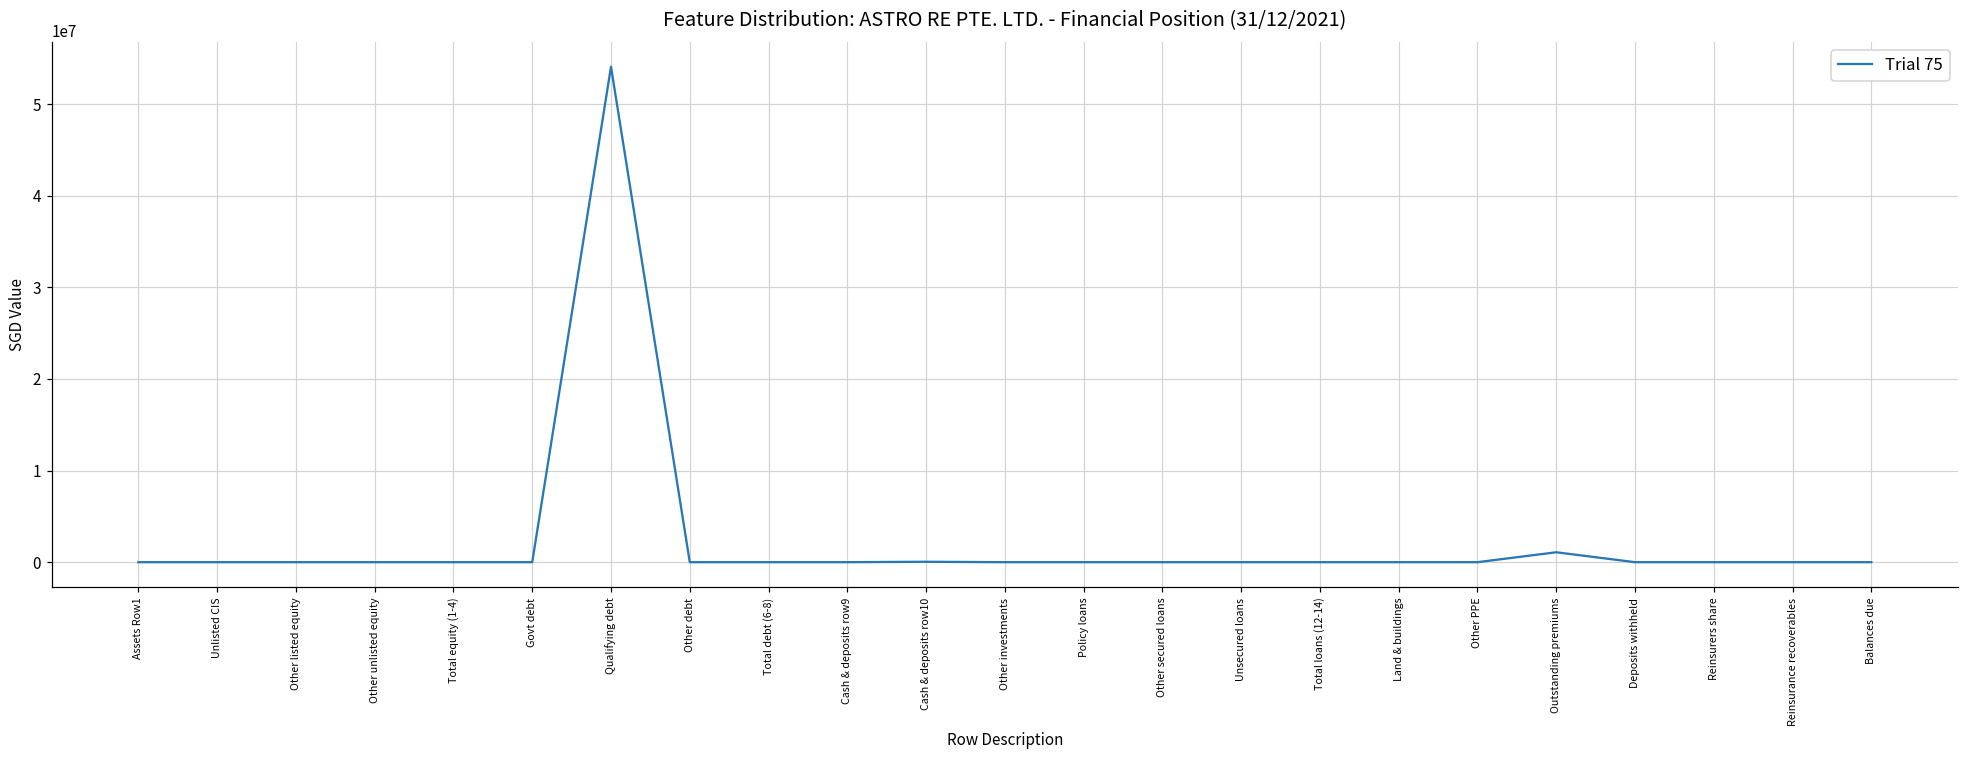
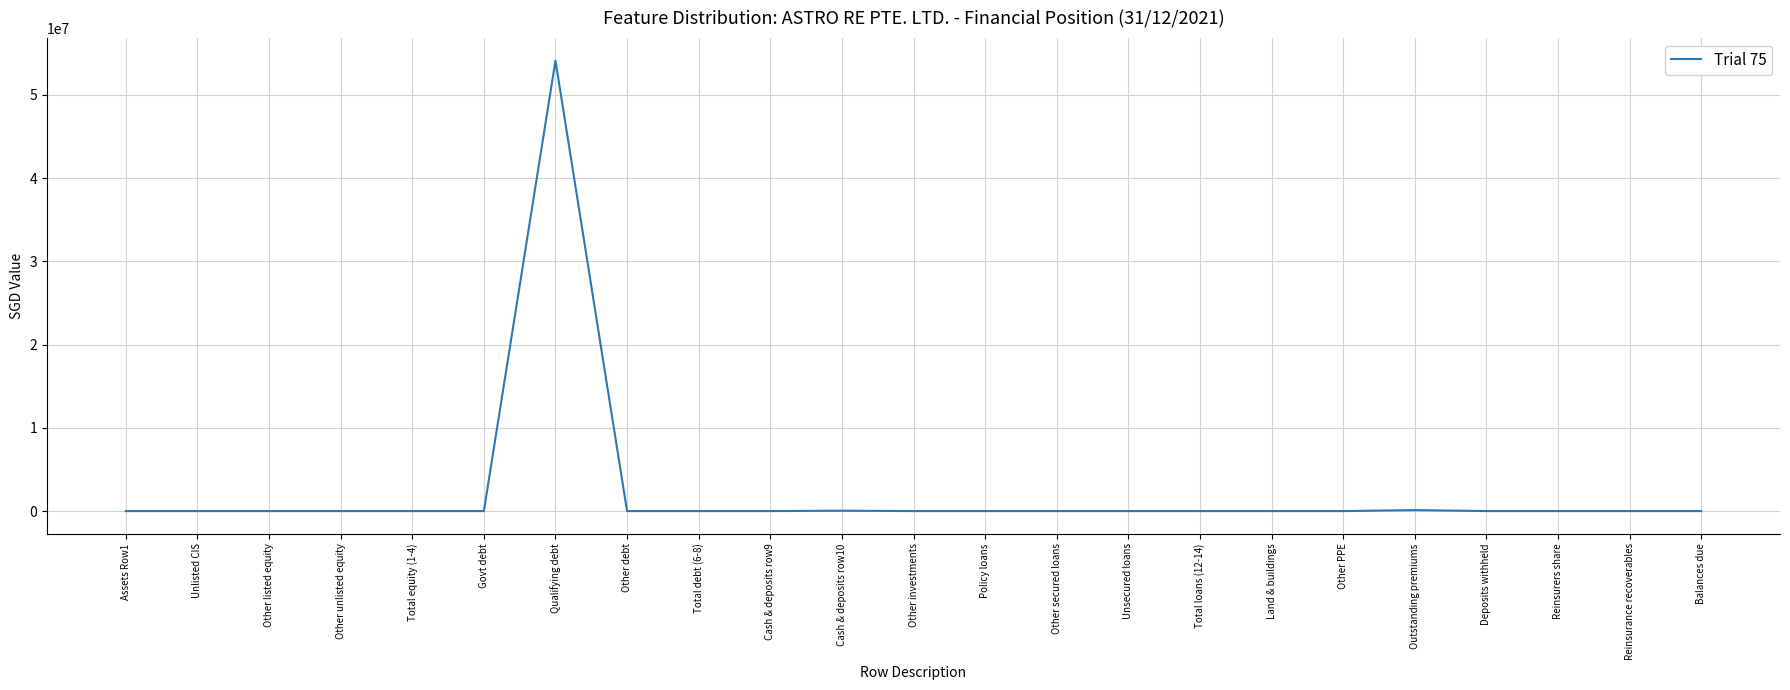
Outstanding premiums: 1000000 -> 0
